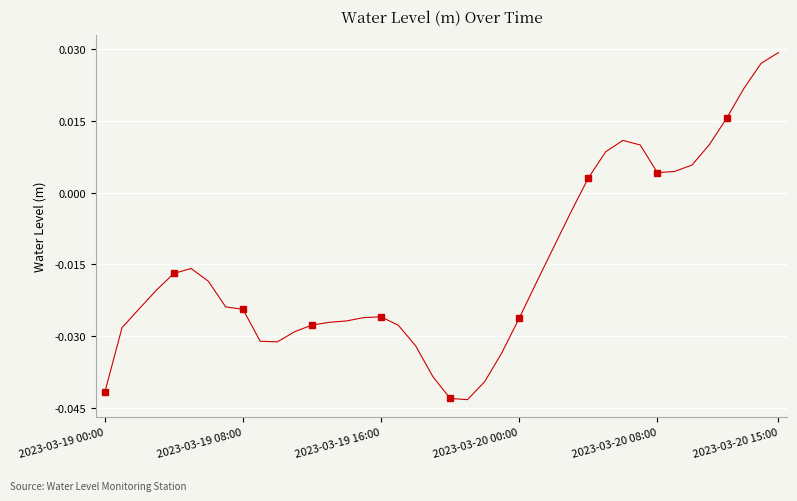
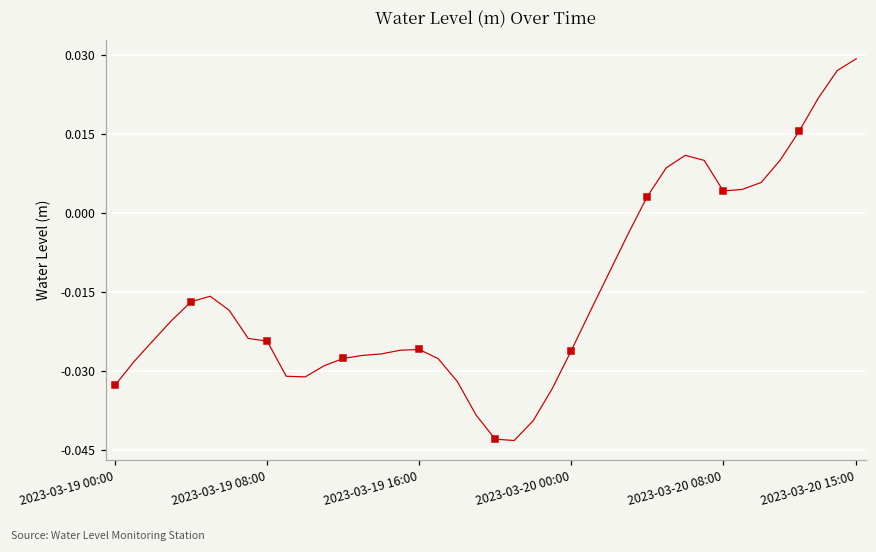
2023-03-19 00:00: -0.042 -> -0.033
